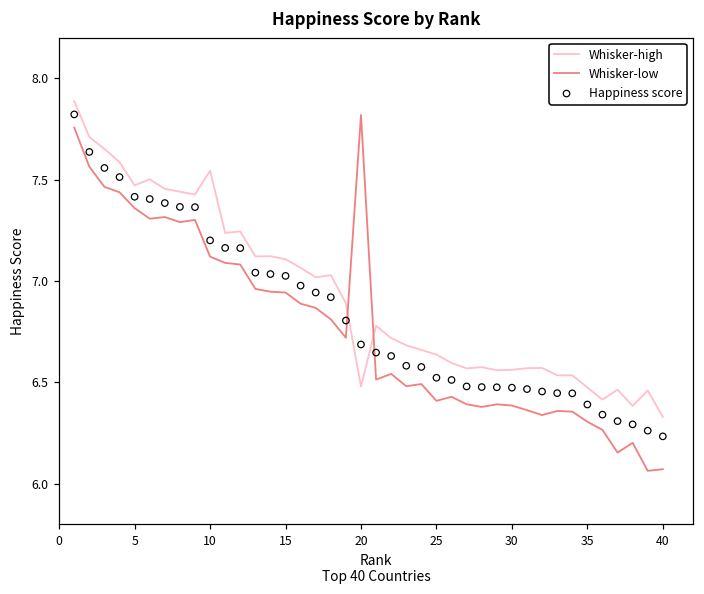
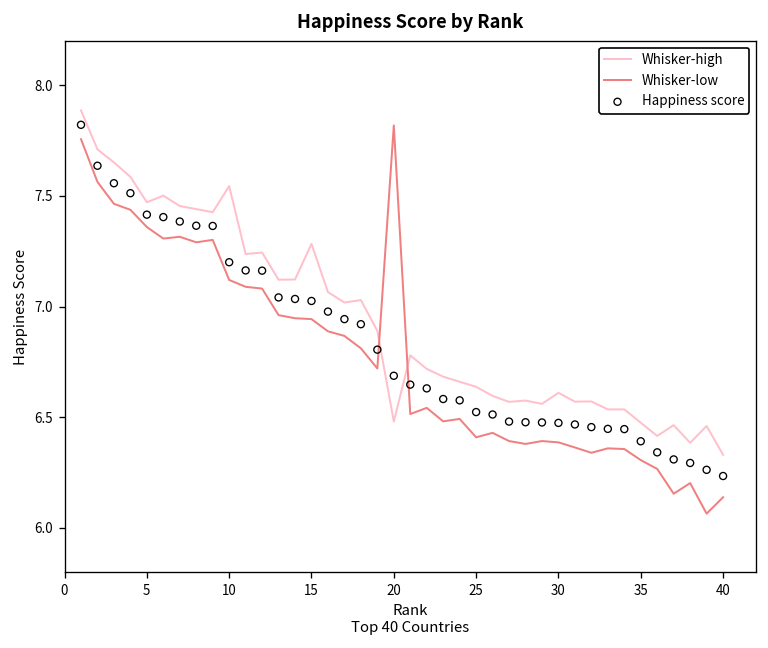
Whisker-high, 15: 7.11 -> 7.28
Whisker-high, 30: 6.56 -> 6.61
Whisker-low, 40: 6.07 -> 6.14
